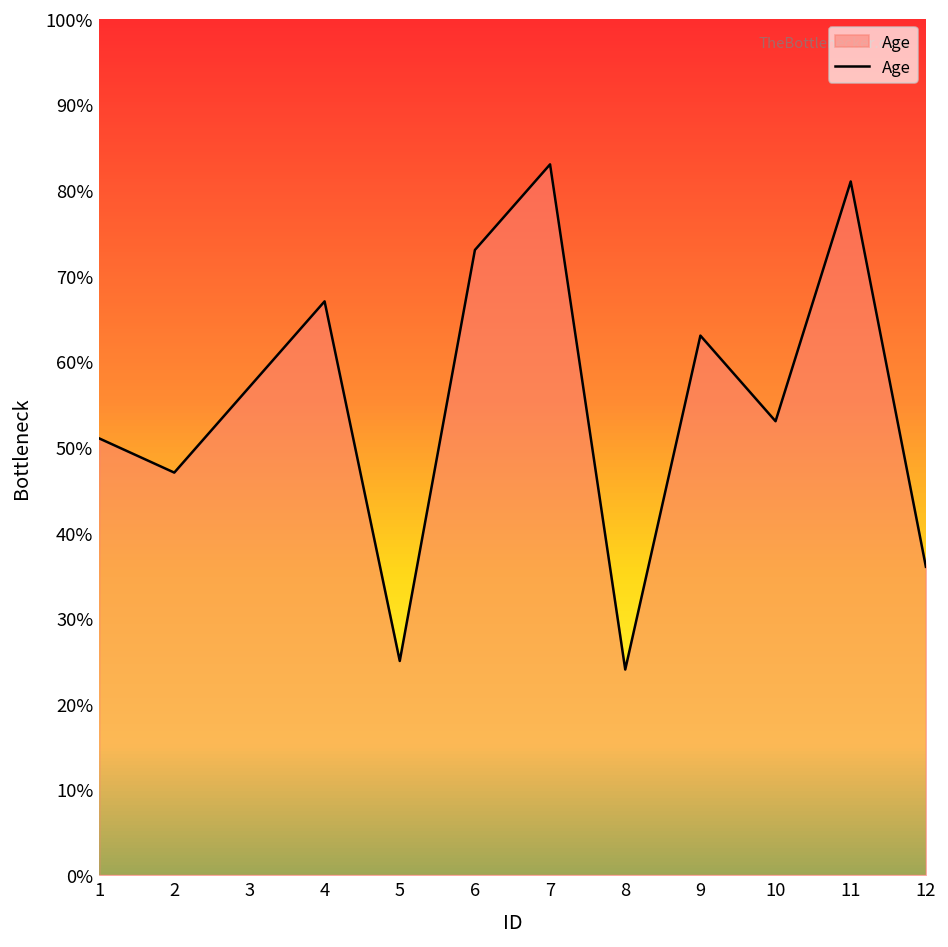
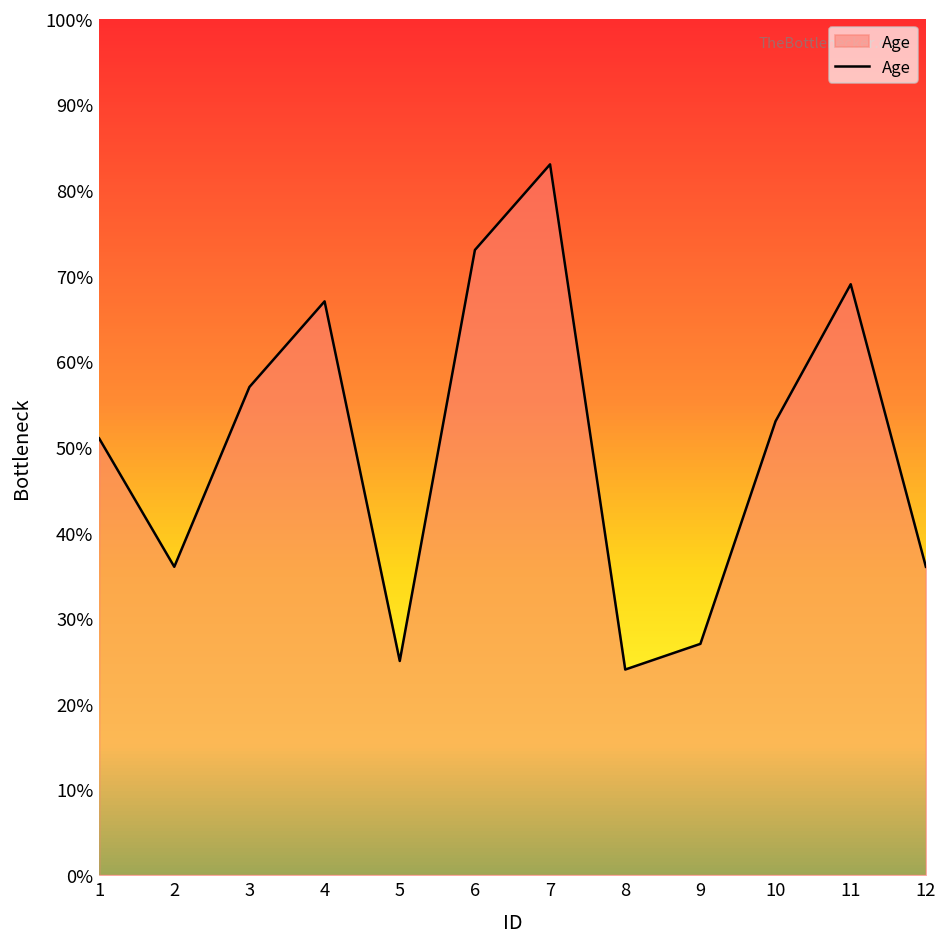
2: 47% -> 36%
9: 63% -> 27%
11: 81% -> 69%
